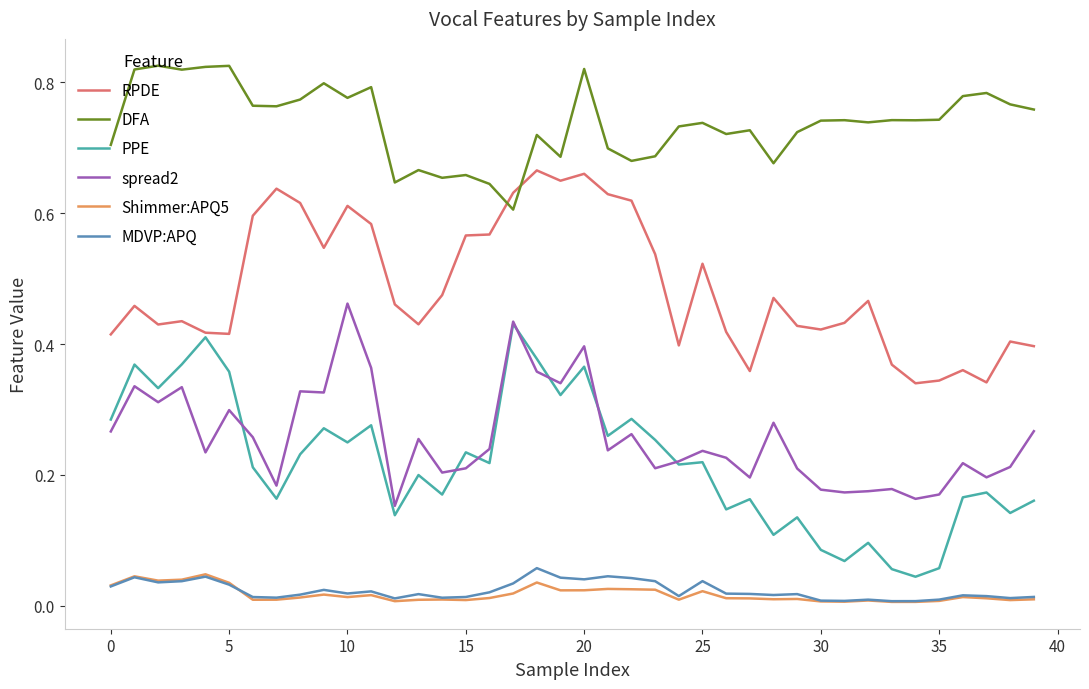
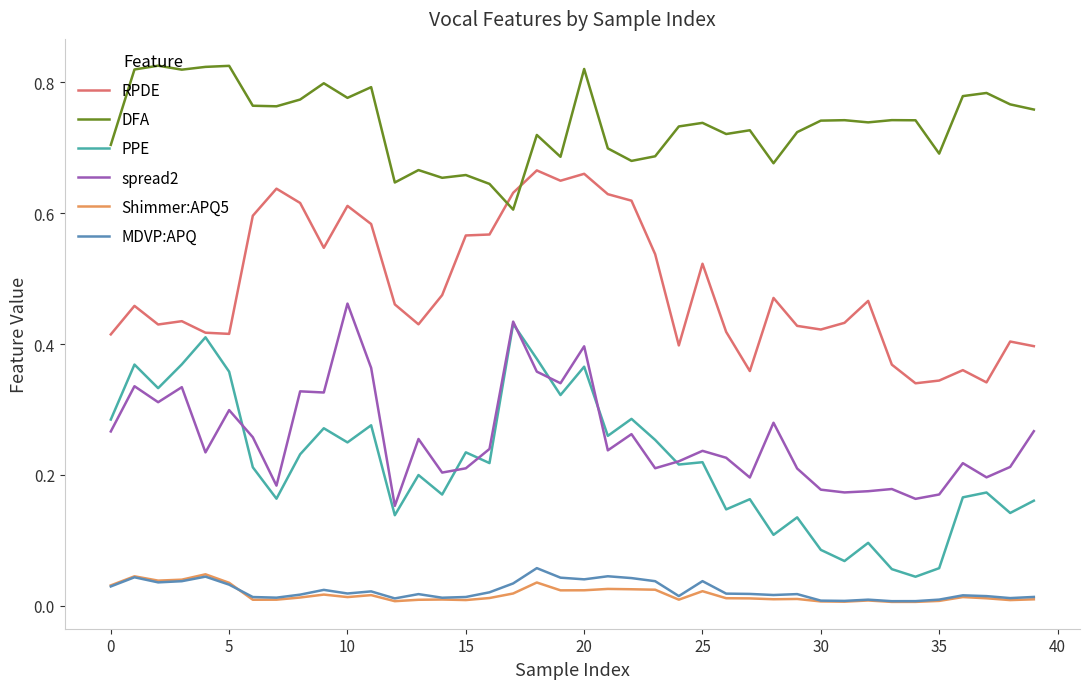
DFA, 35: 0.74 -> 0.69
